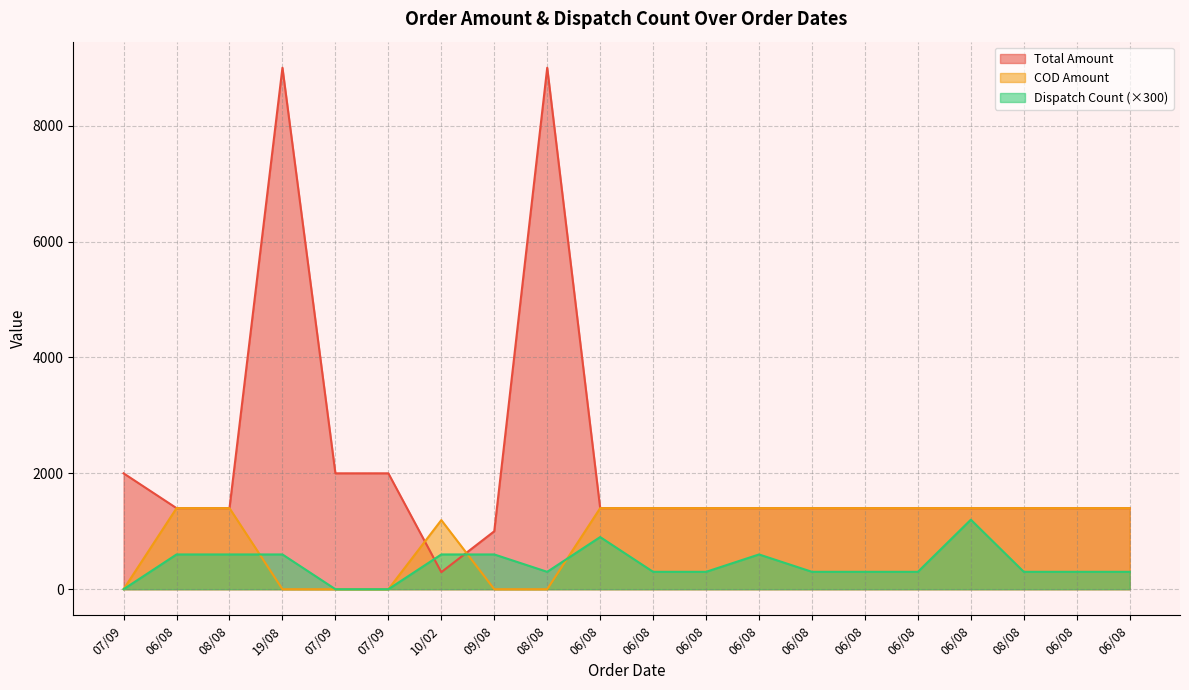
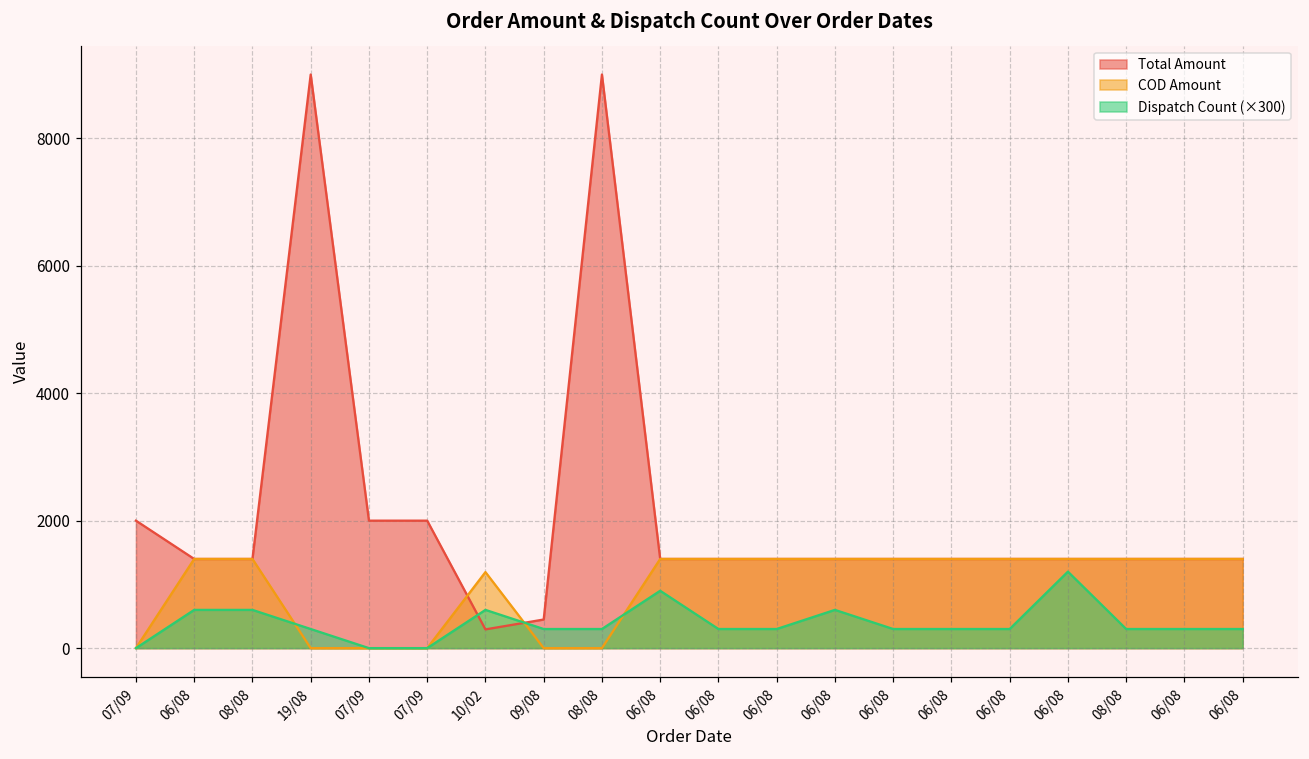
Dispatch Count (×300), 19/08: 600 -> 300
Total Amount, 09/08: 1000 -> 400
Dispatch Count (×300), 09/08: 600 -> 300
